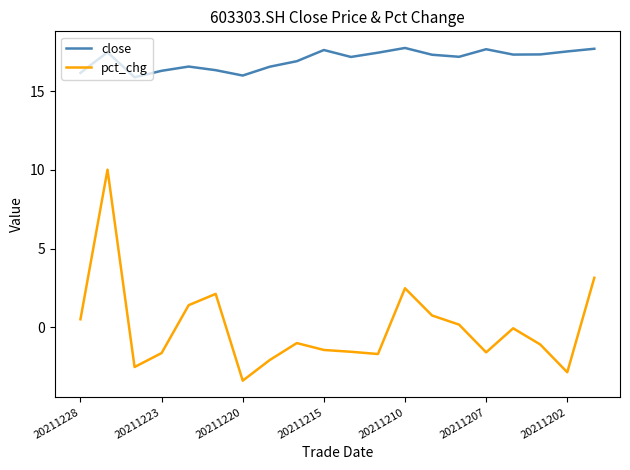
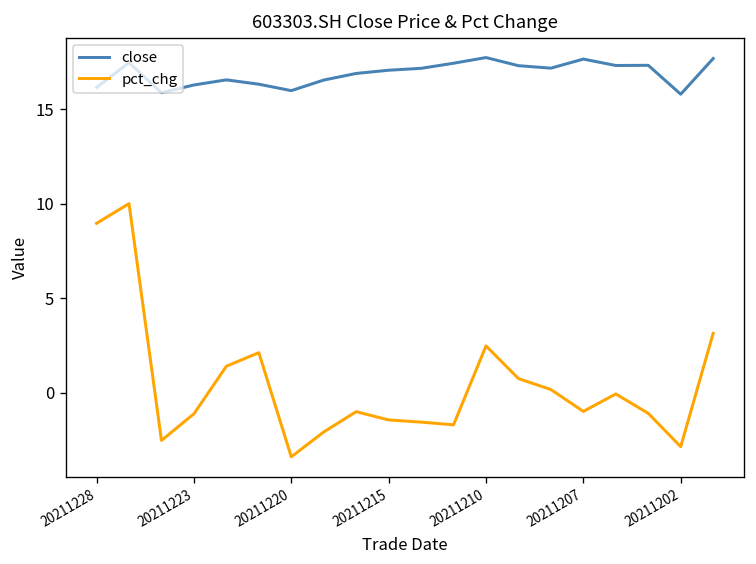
pct_chg, 20211228: 0.5 -> 9.0
pct_chg, 20211223: -1.6 -> -1.1
close, 20211215: 17.6 -> 17.1
pct_chg, 20211207: -1.6 -> -1.0
close, 20211202: 17.5 -> 15.8
